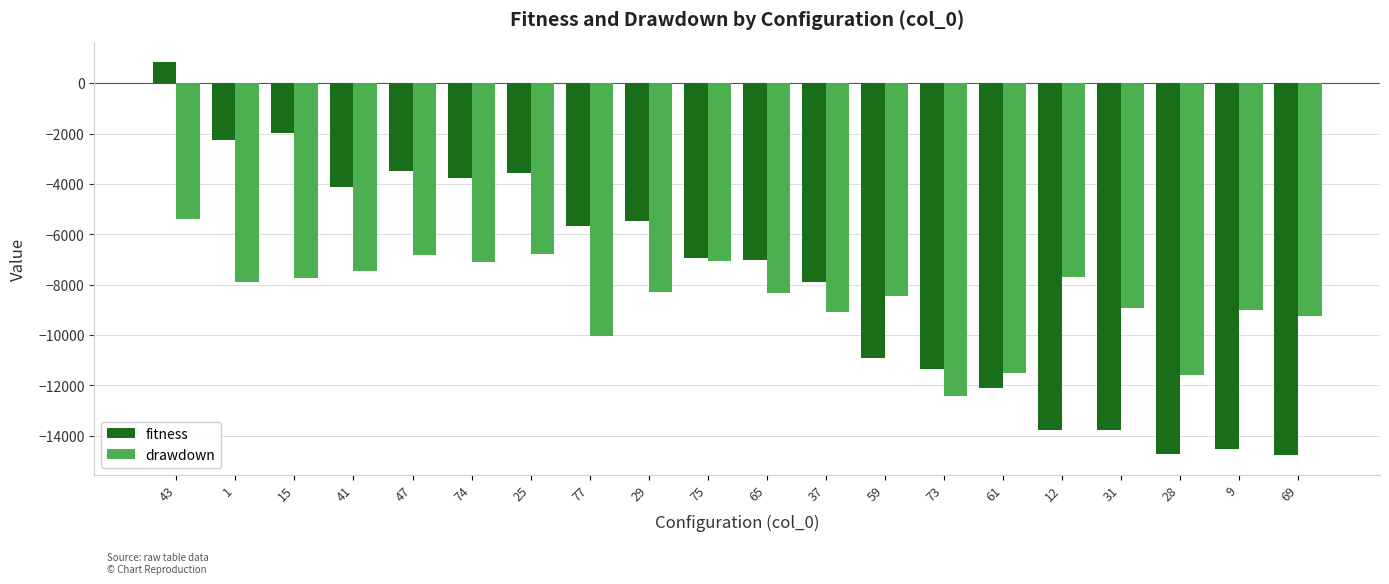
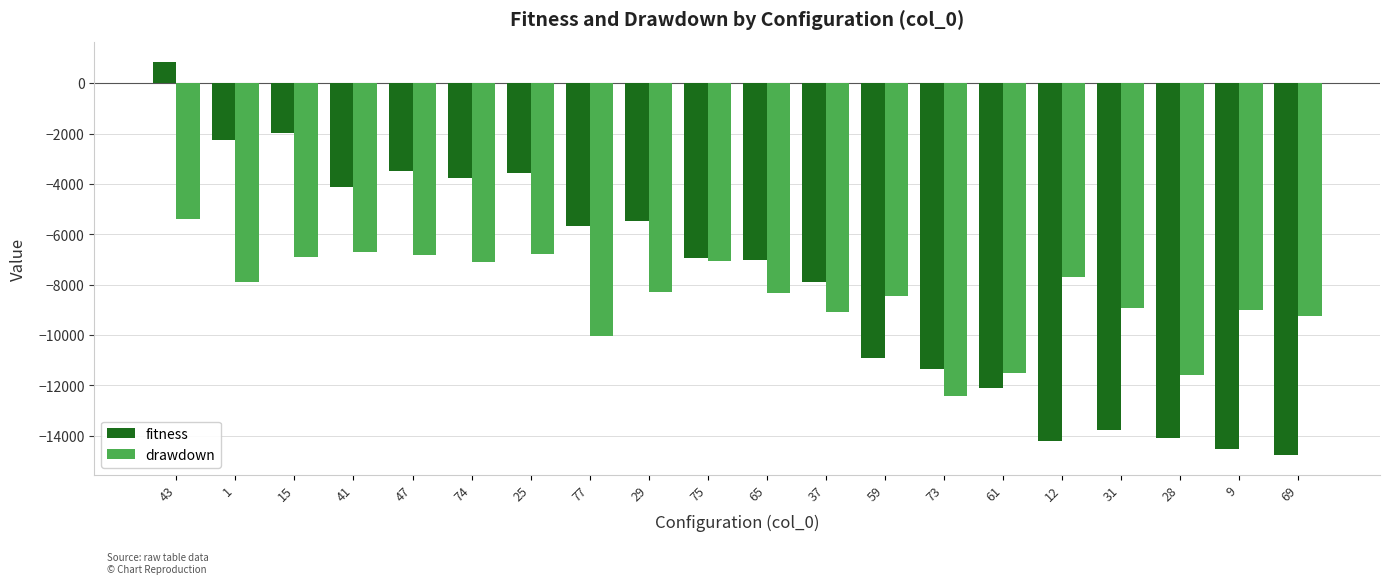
drawdown, 15: -7700 -> -6900
drawdown, 41: -7400 -> -6700
fitness, 12: -13800 -> -14200
fitness, 28: -14700 -> -14100
